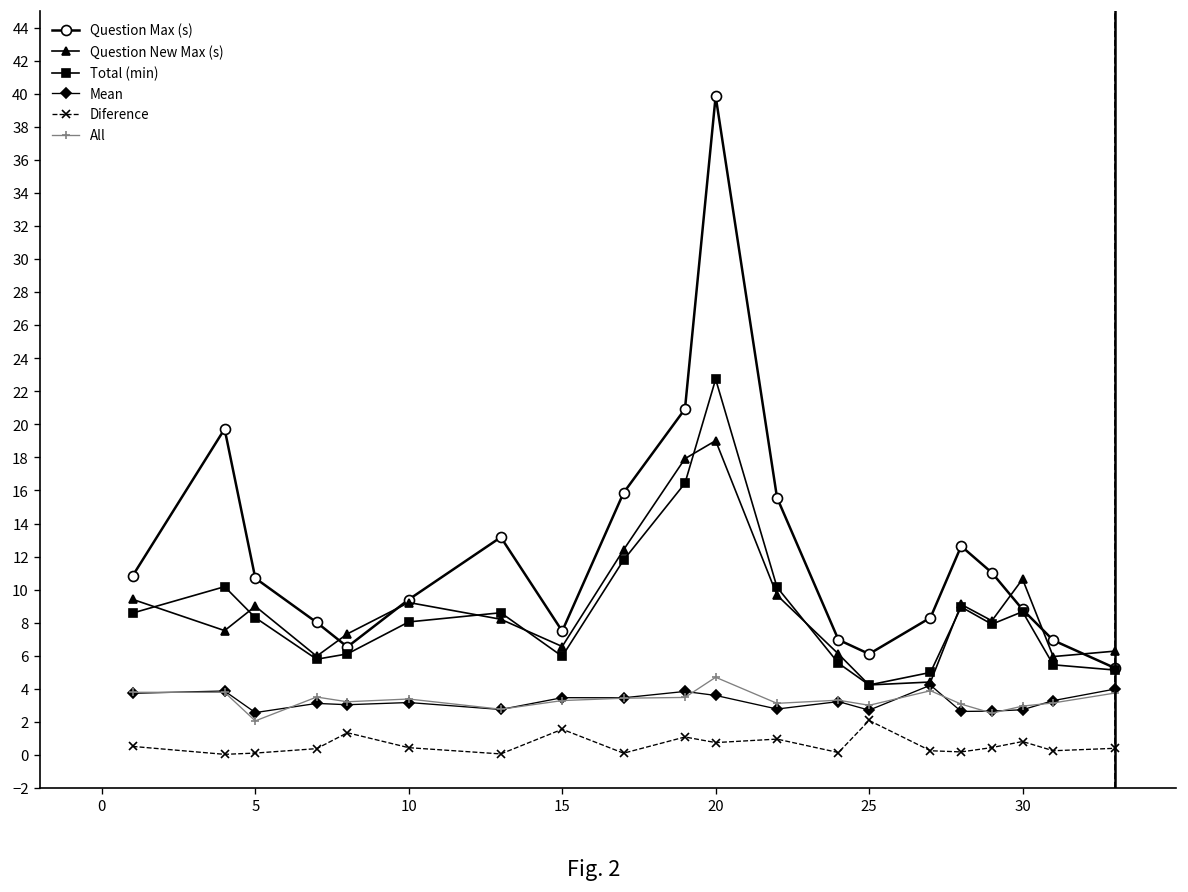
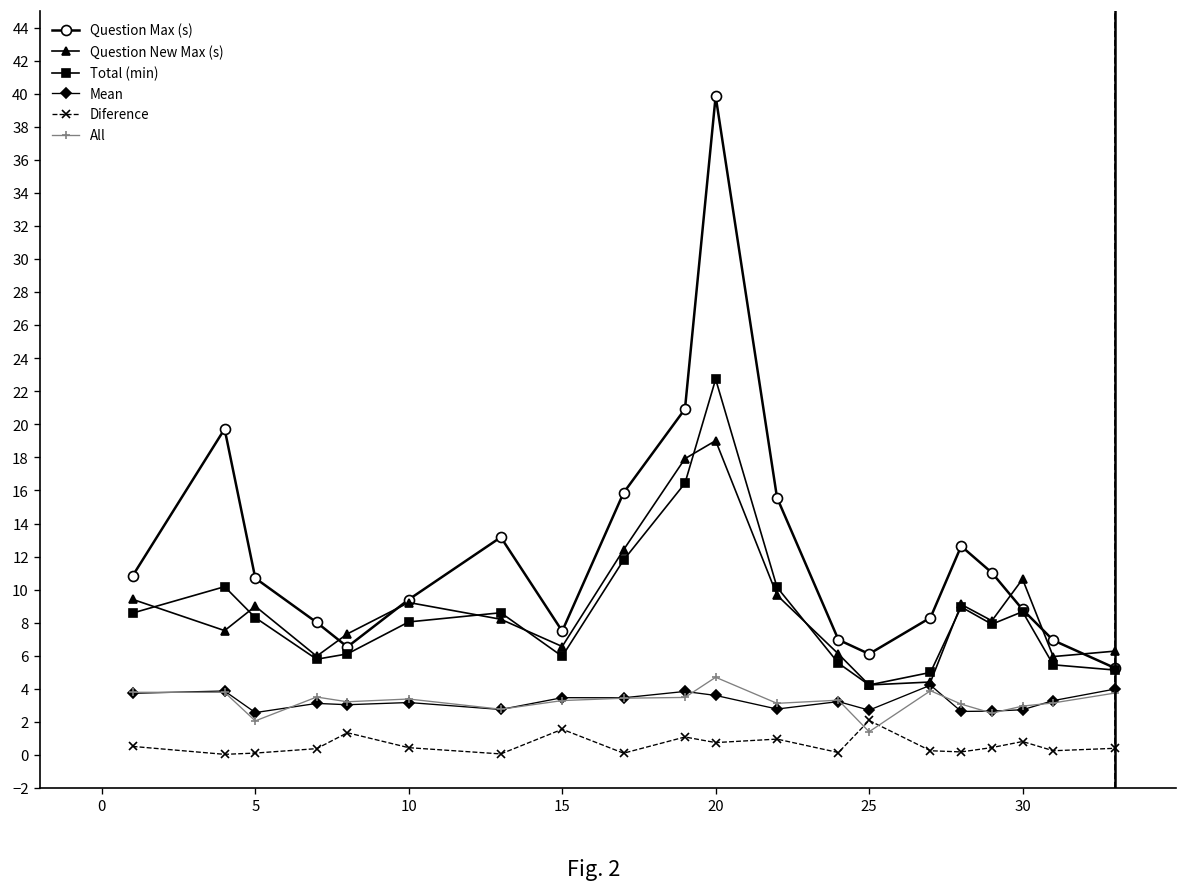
All, 25: 3.0 -> 1.4
